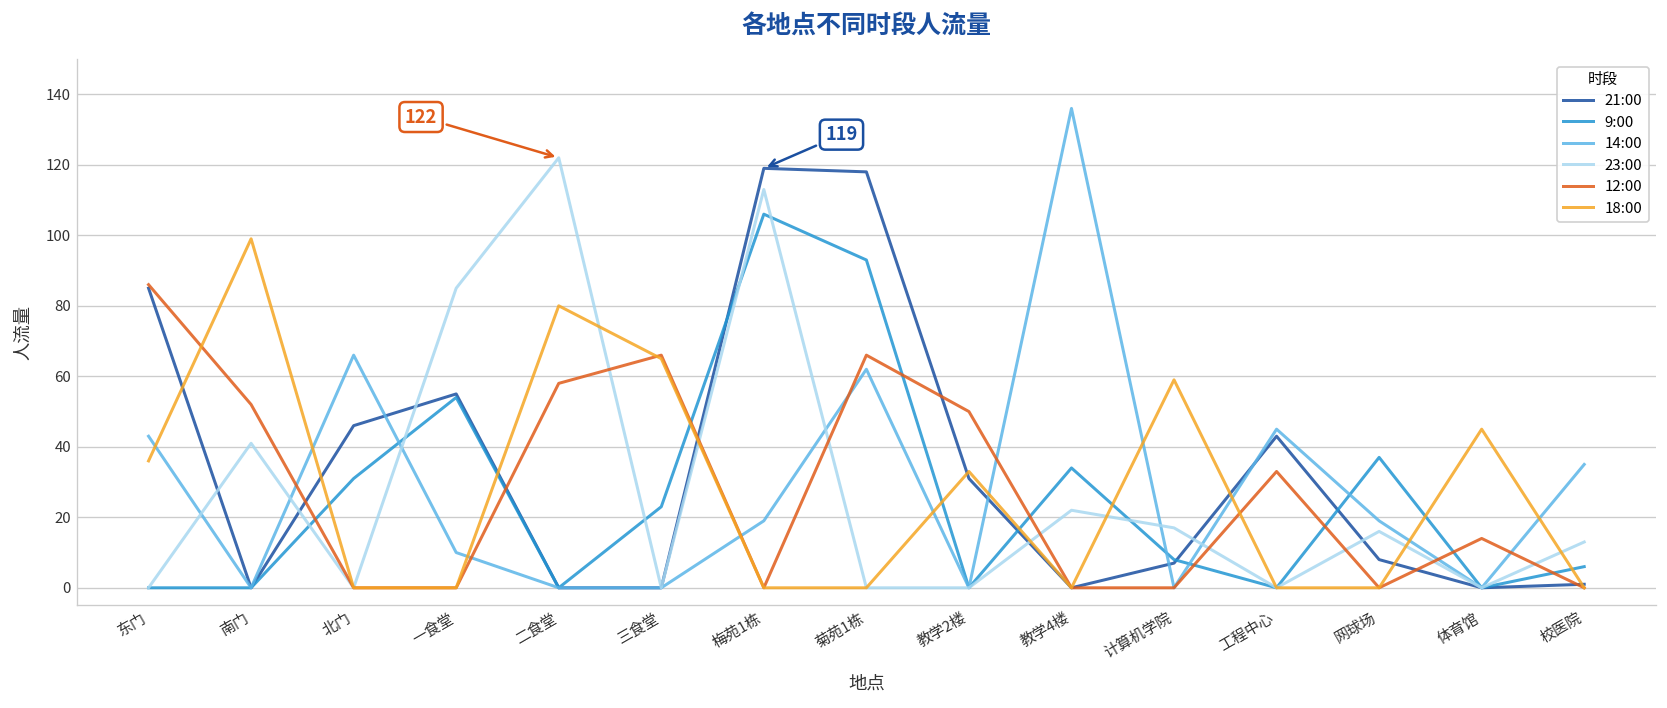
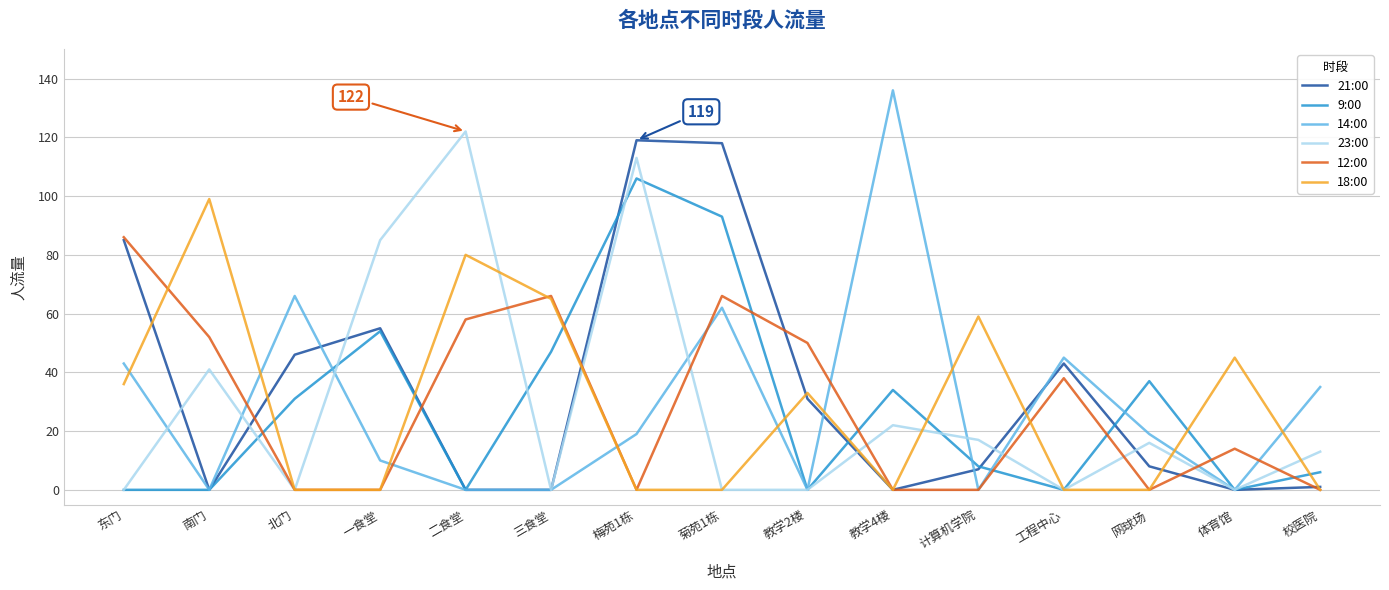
9:00, 三食堂: 23 -> 47
12:00, 工程中心: 33 -> 38
